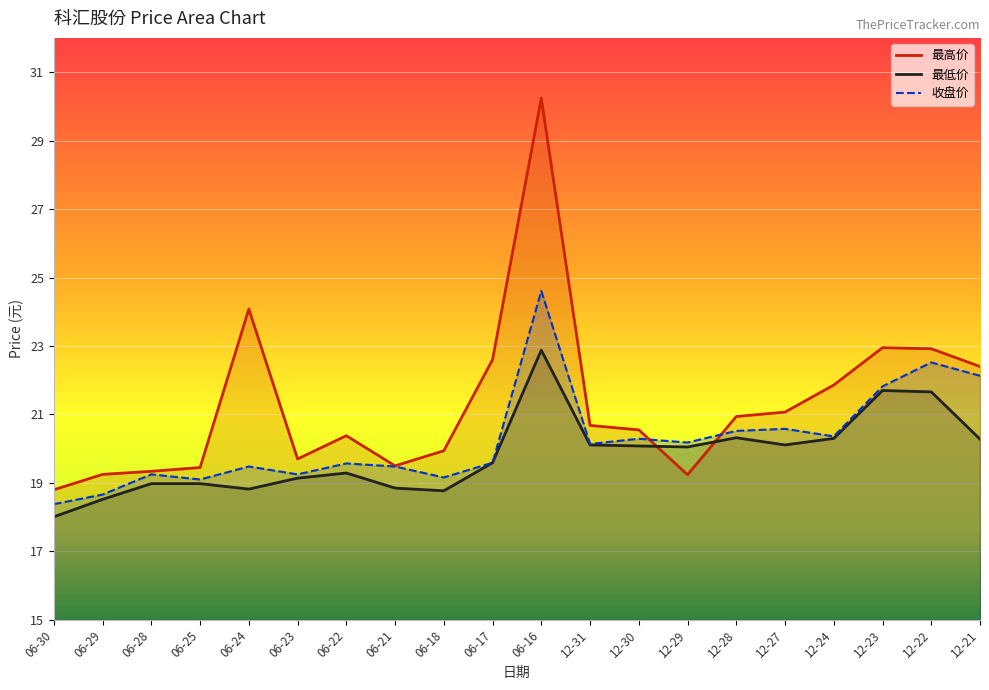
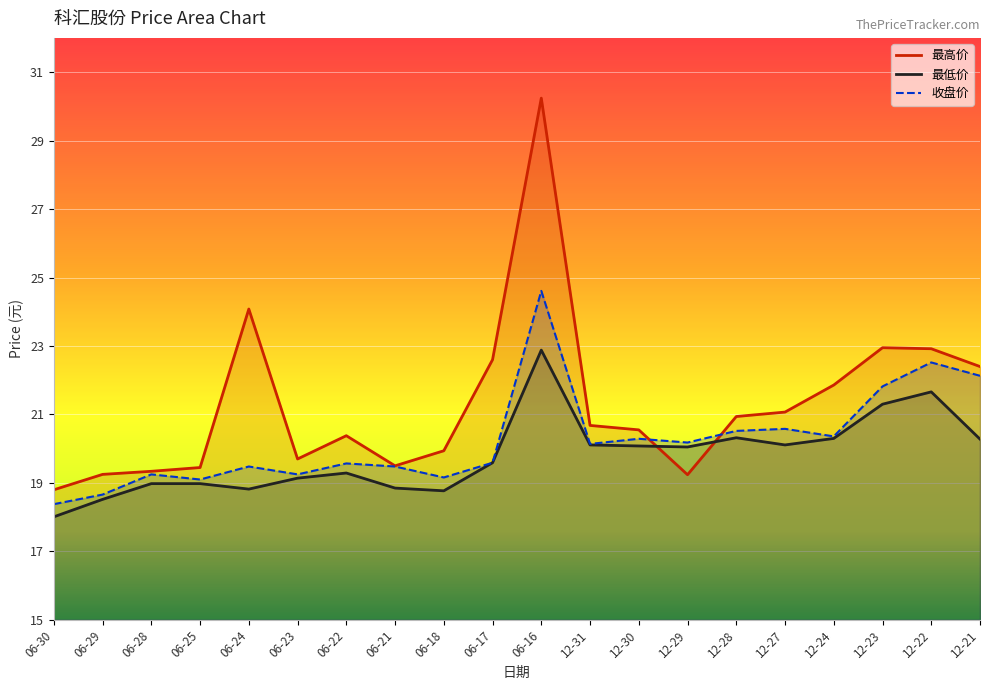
最低价, 12-23: 21.7 -> 21.3
